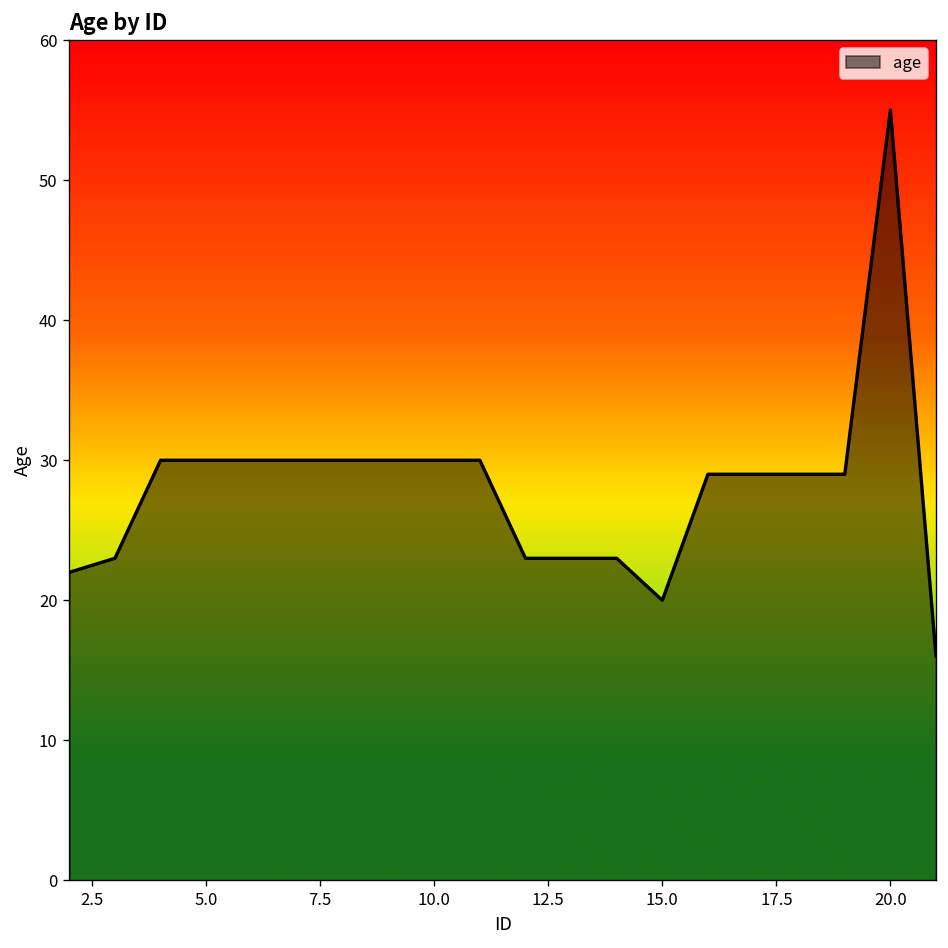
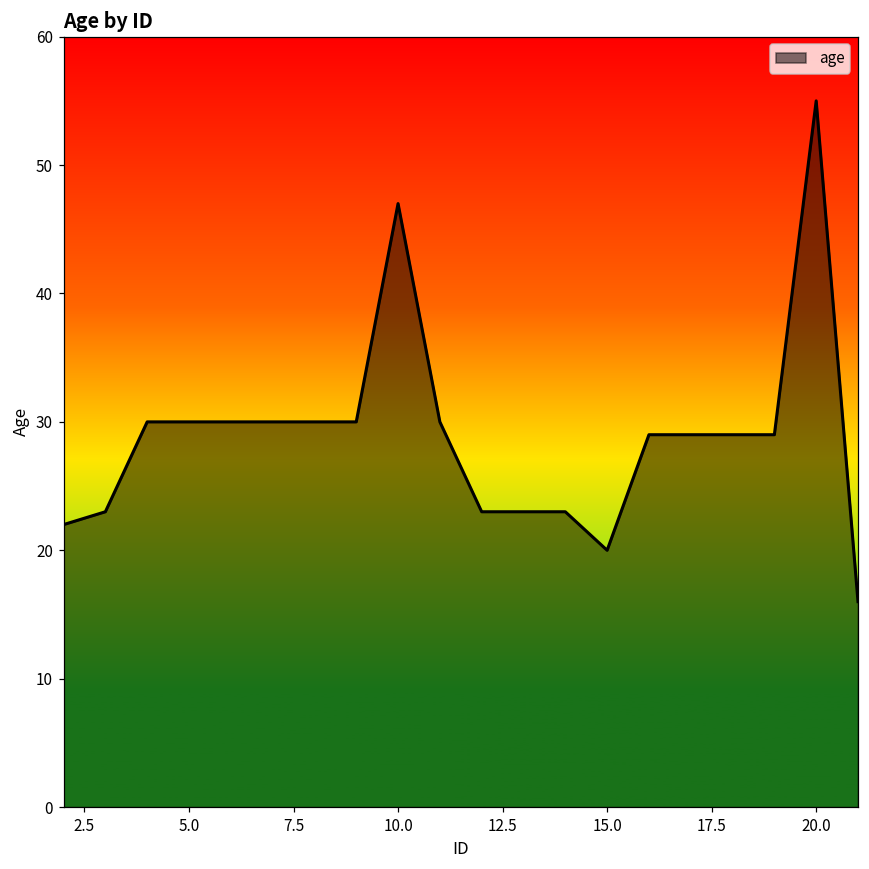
10.0: 30 -> 47
